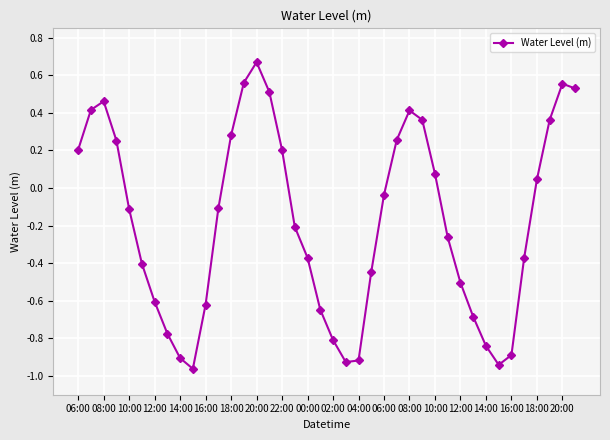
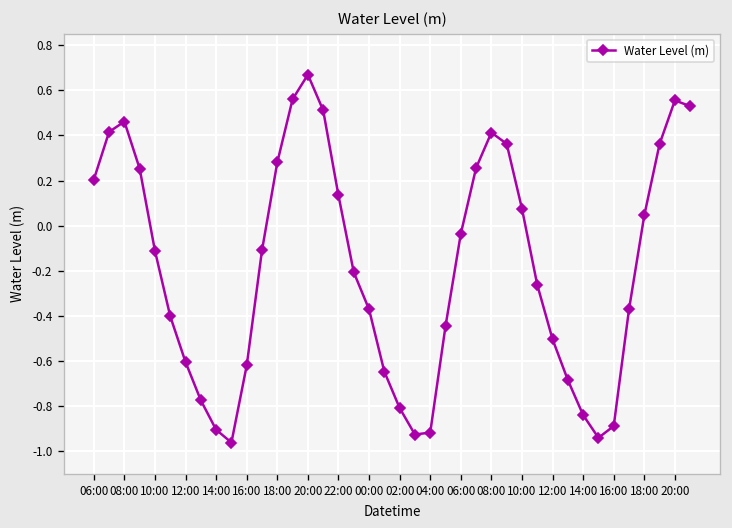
22:00: 0.20 -> 0.13
